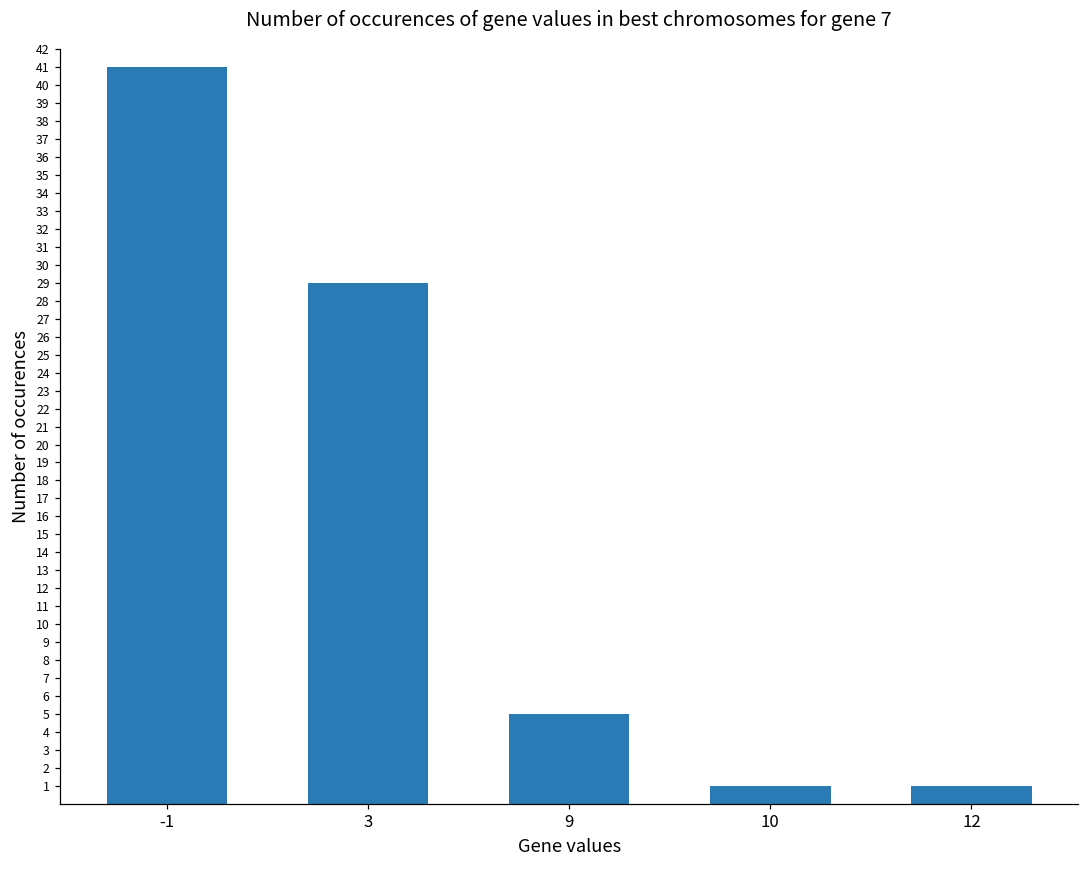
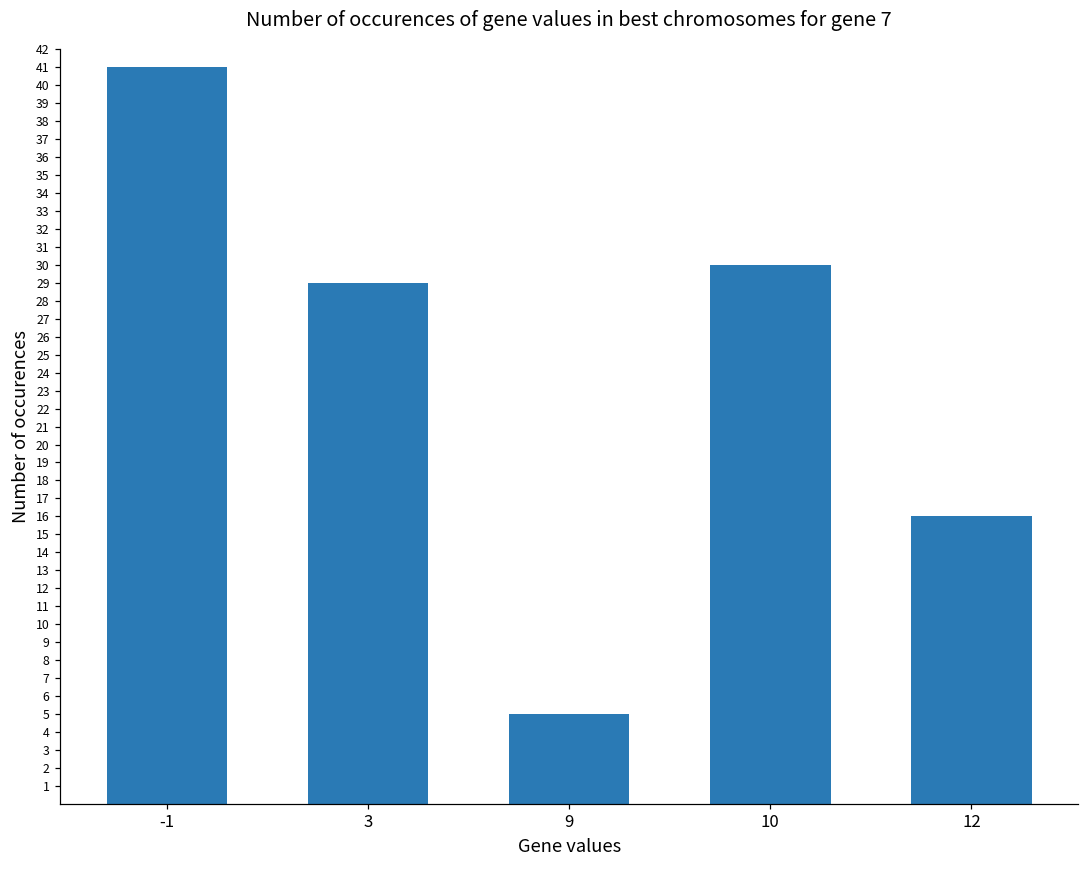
10: 1 -> 30
12: 1 -> 16
